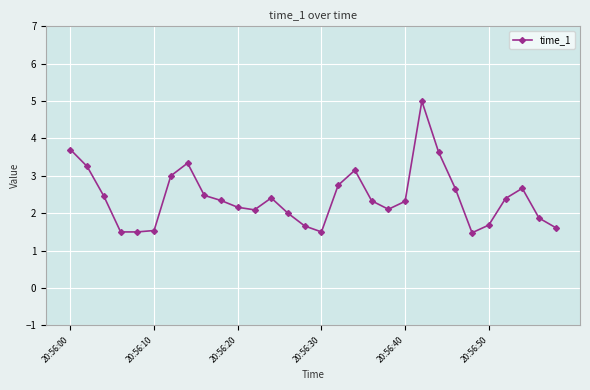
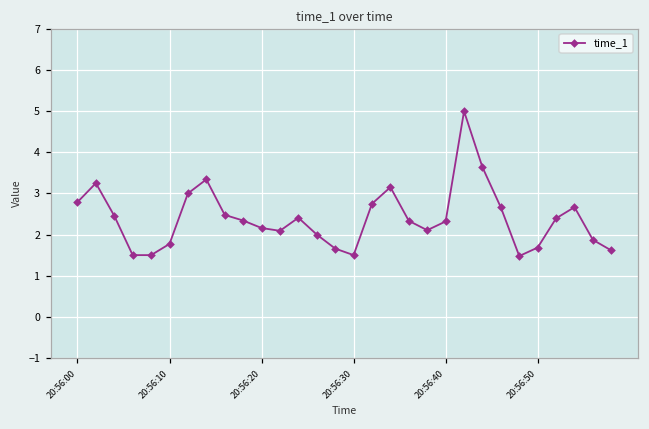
20:56:00: 3.7 -> 2.8
20:56:10: 1.5 -> 1.8
